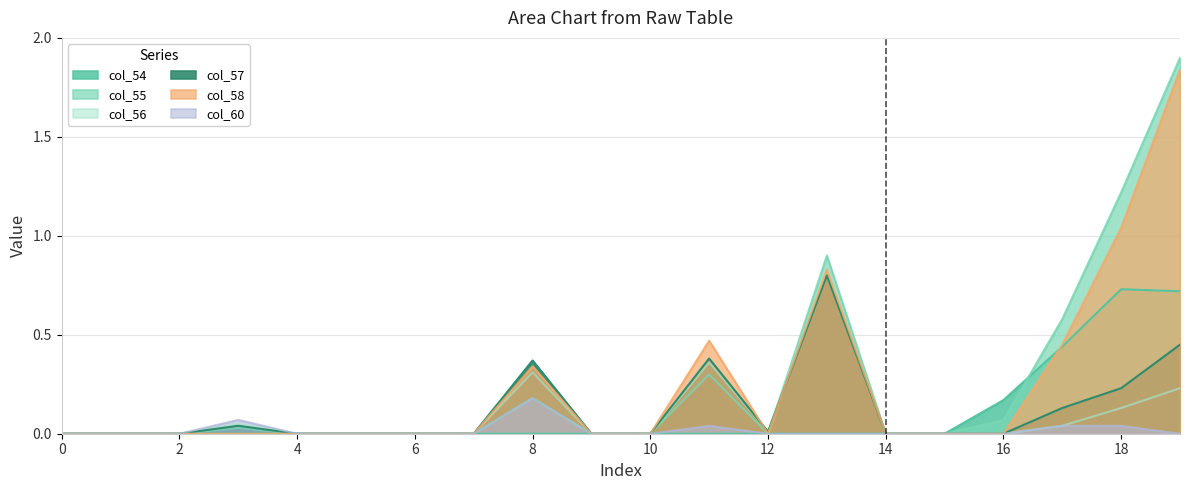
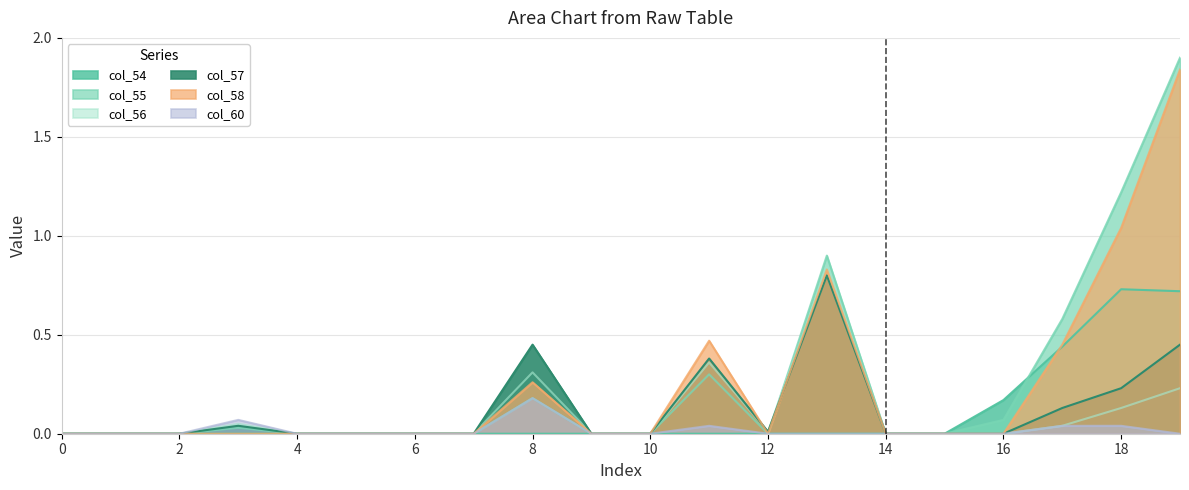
col_57, 8: 0.37 -> 0.45
col_58, 8: 0.34 -> 0.26
